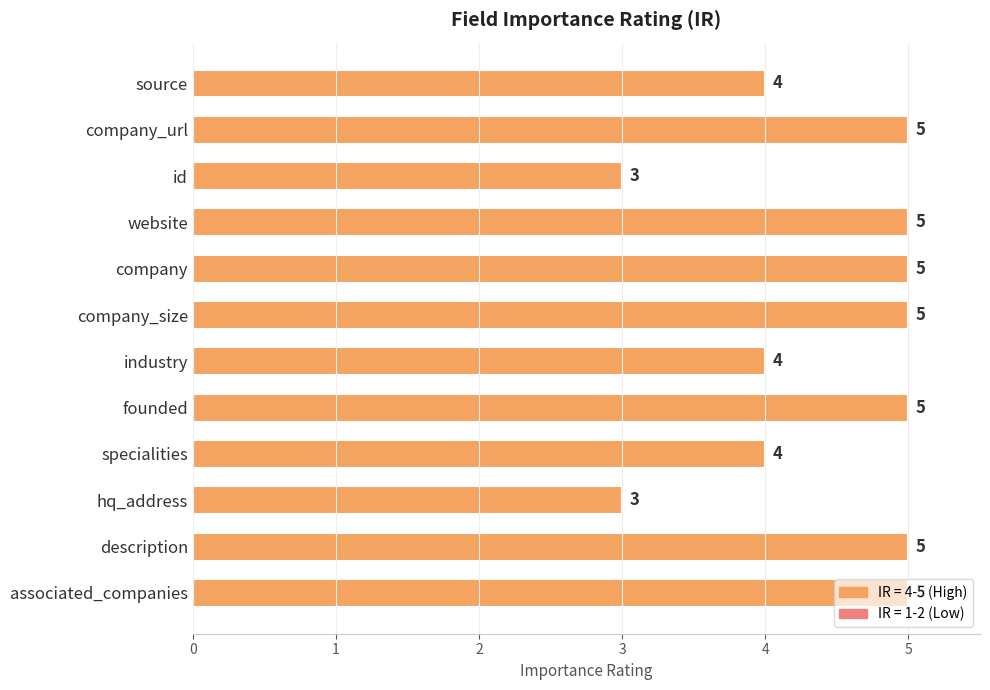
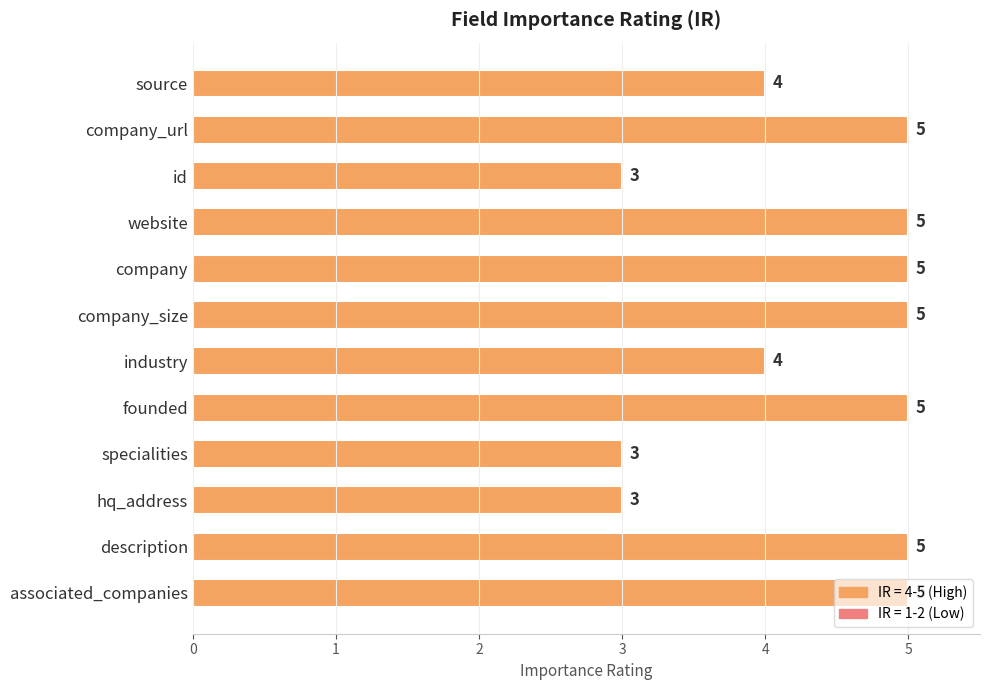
specialities: 4 -> 3
